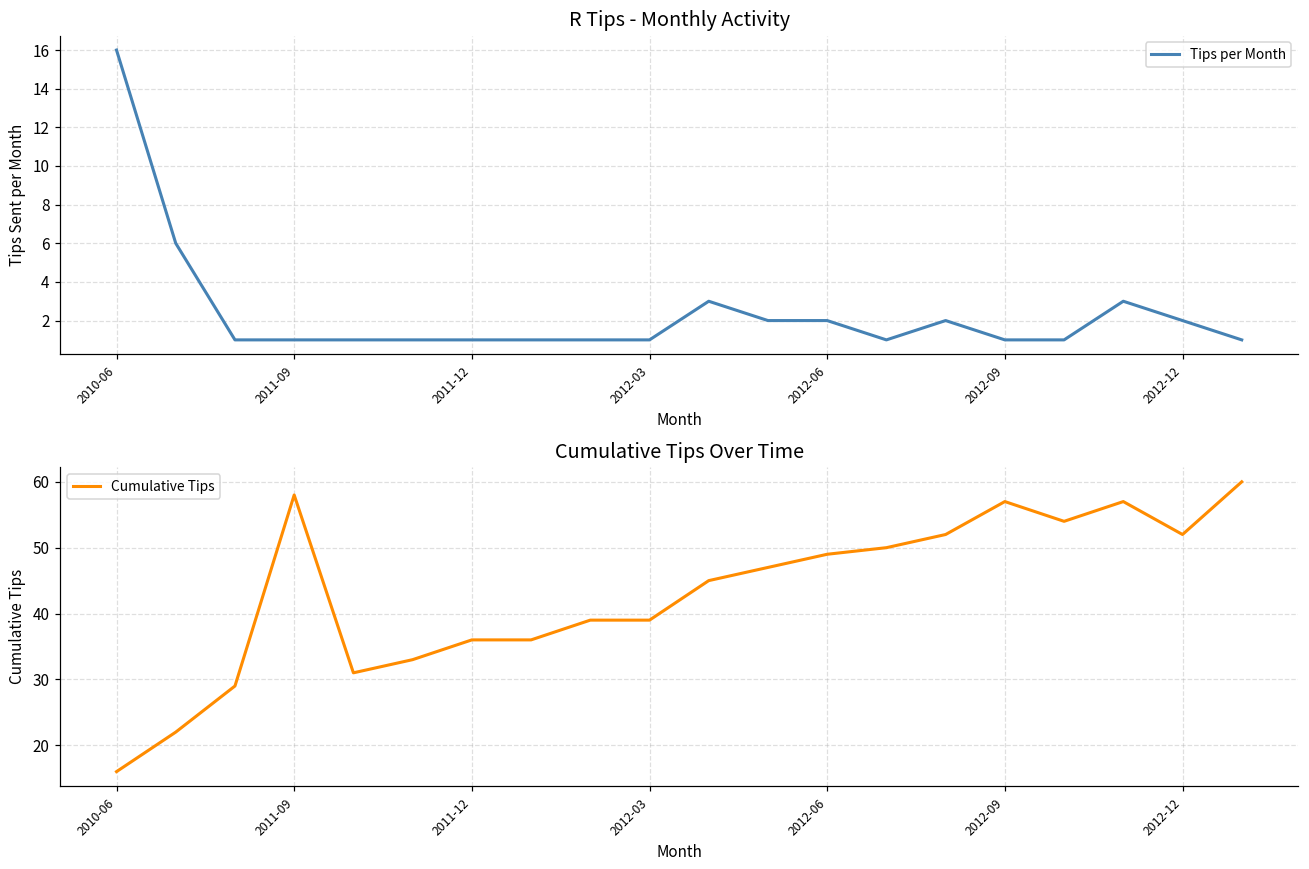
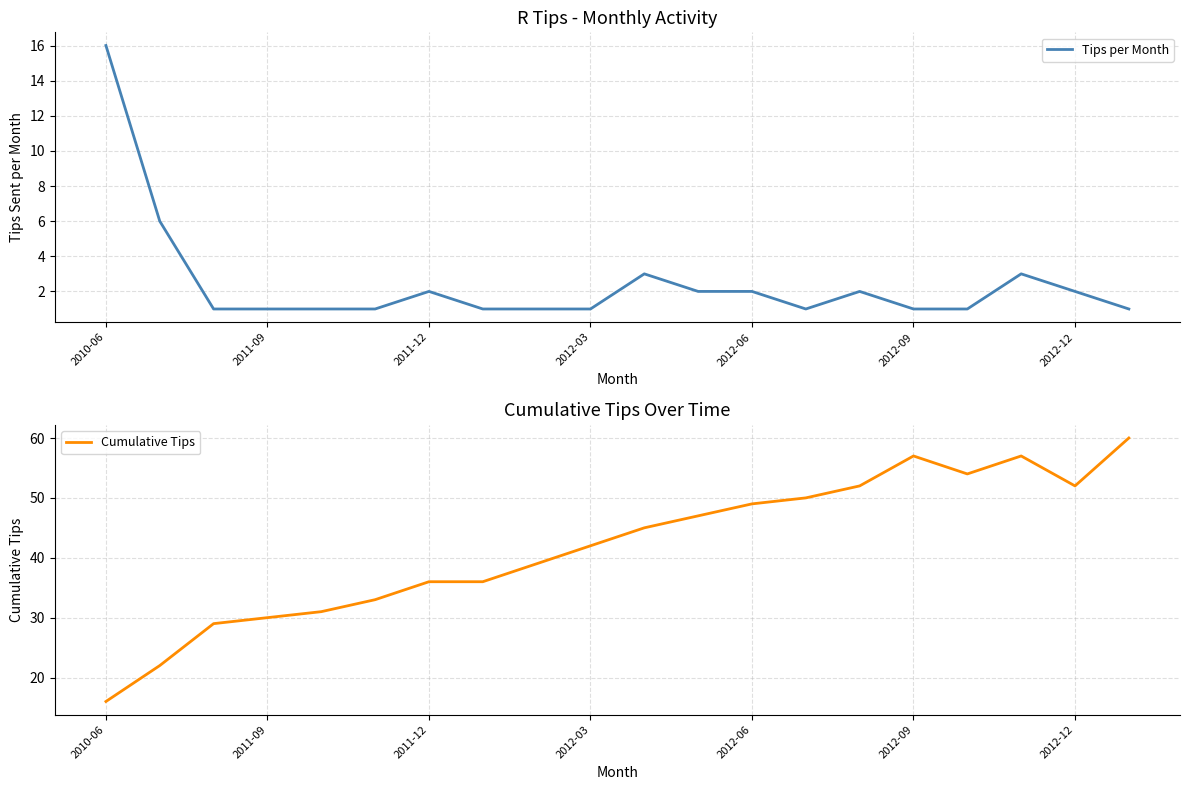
R Tips - Monthly Activity, 2011-12: 1 -> 2
Cumulative Tips Over Time, 2011-09: 58 -> 30
Cumulative Tips Over Time, 2012-03: 39 -> 42
